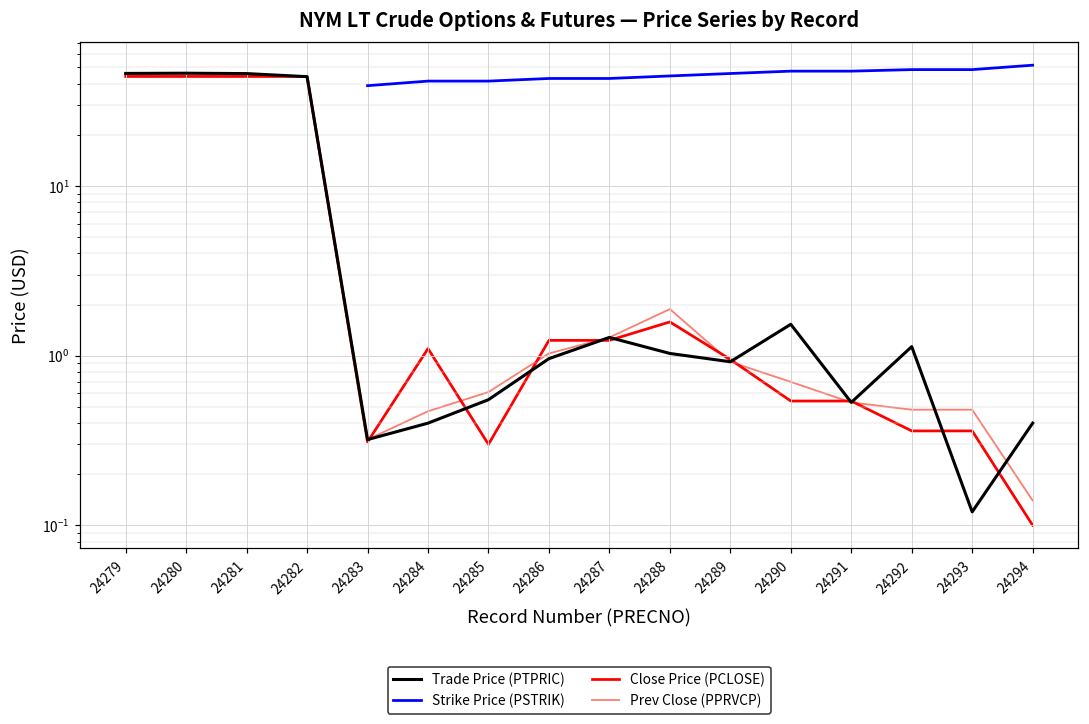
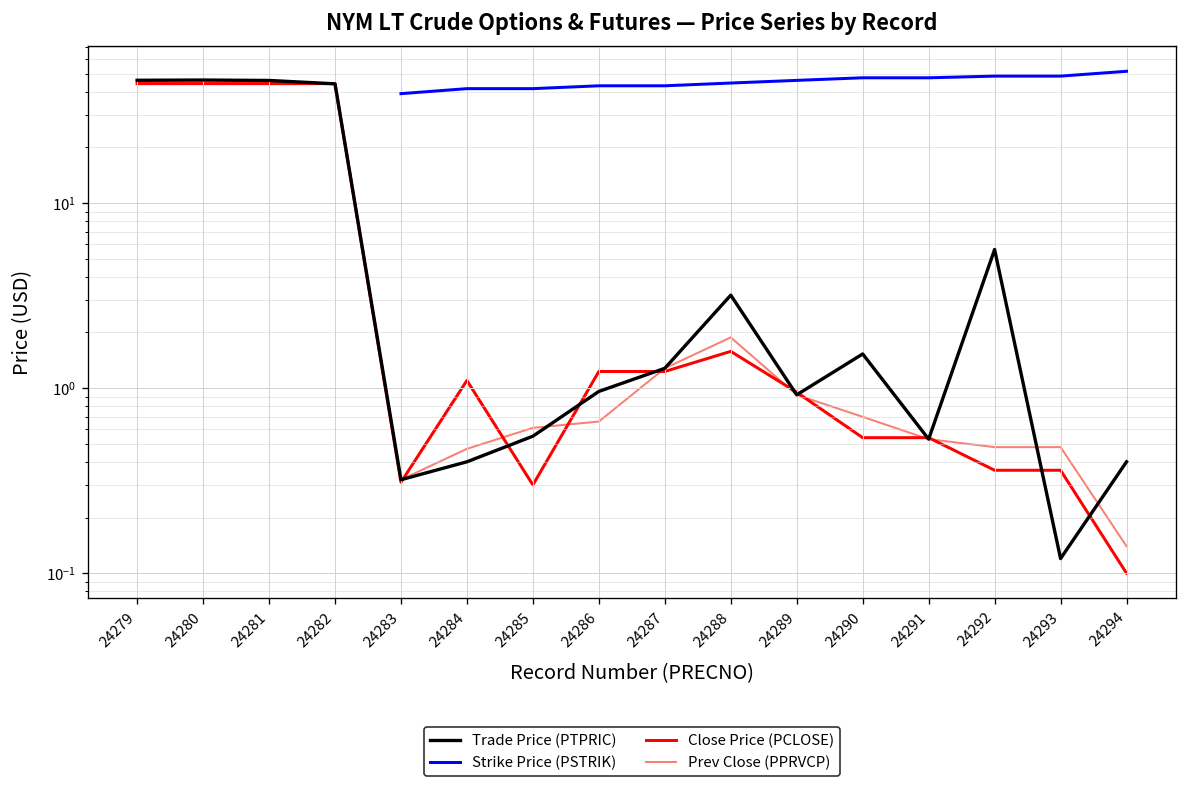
Prev Close (PPRVCP), 24286: 1.0 -> 0.66
Trade Price (PTPRIC), 24288: 1.0 -> 3.2
Trade Price (PTPRIC), 24292: 1.1 -> 5.6
